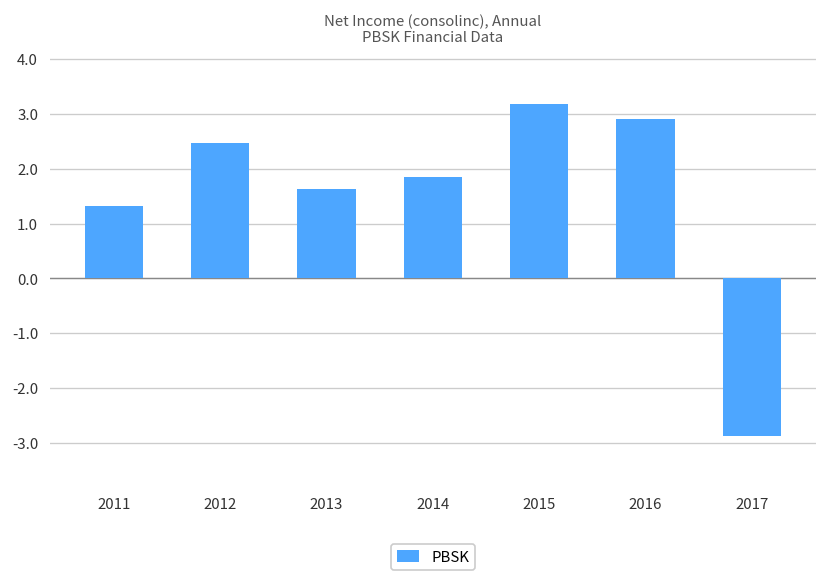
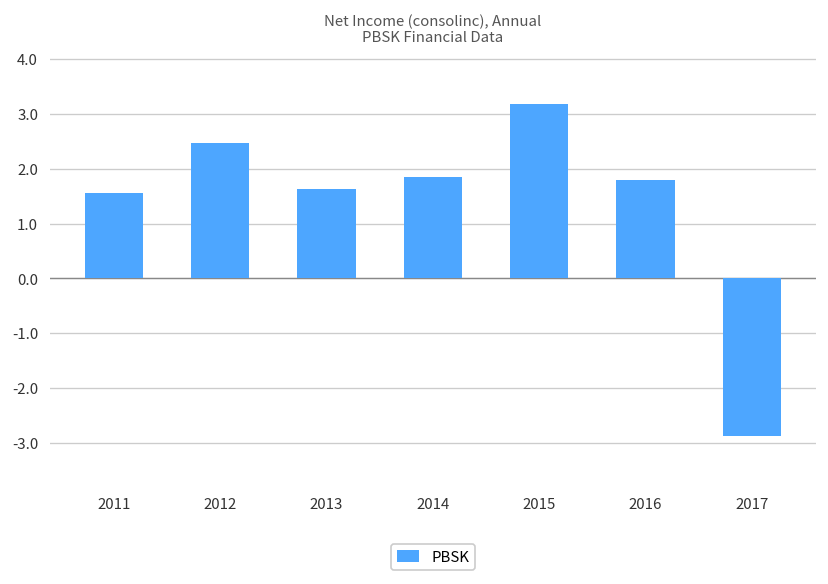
2011: 1.3 -> 1.6
2016: 2.9 -> 1.8
